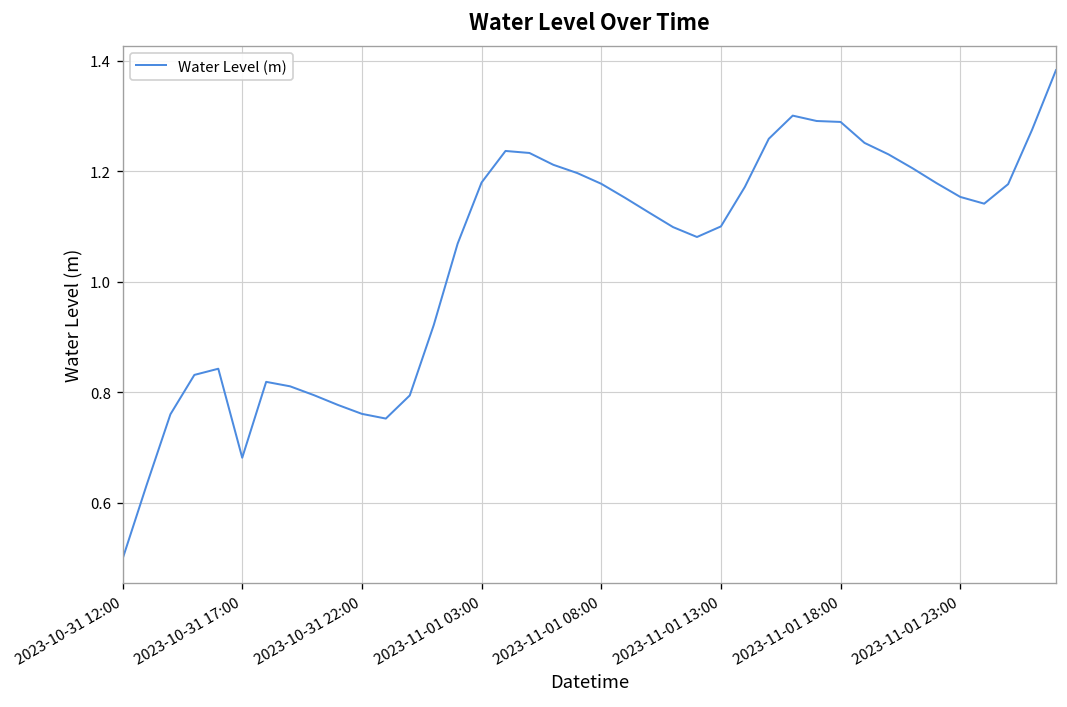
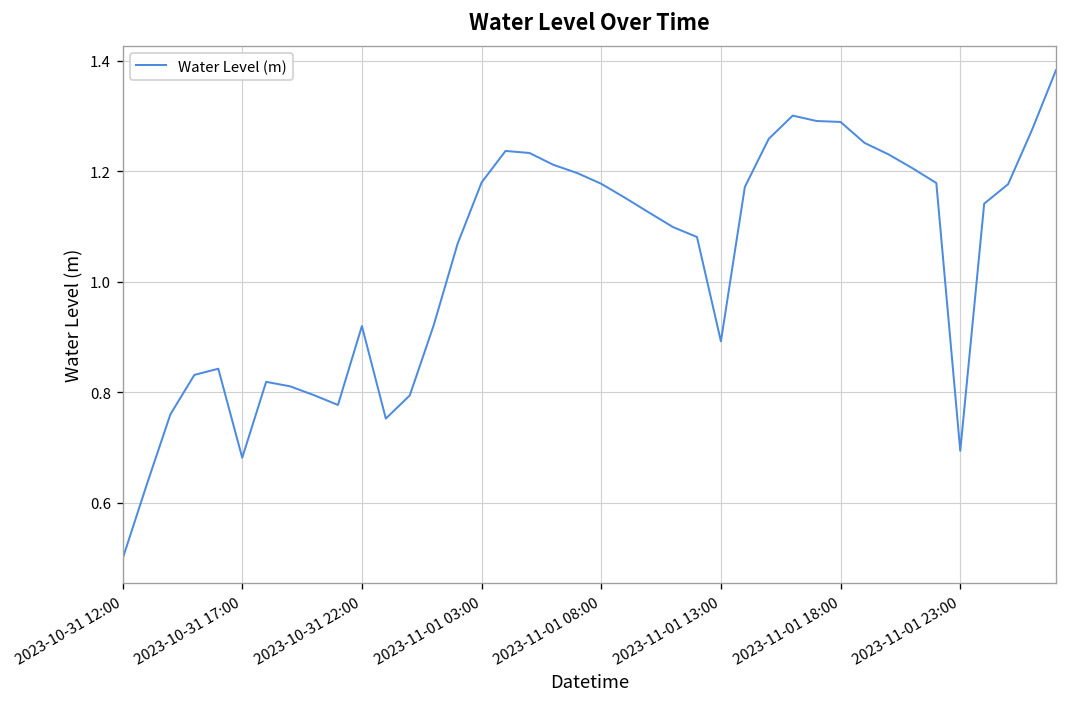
2023-10-31 22:00: 0.76 -> 0.92
2023-11-01 13:00: 1.10 -> 0.89
2023-11-01 23:00: 1.15 -> 0.69
